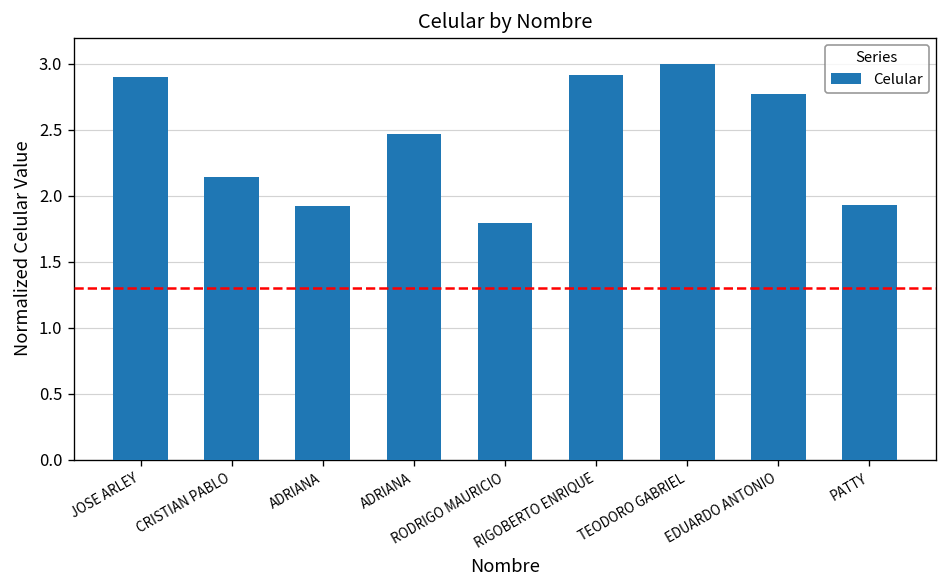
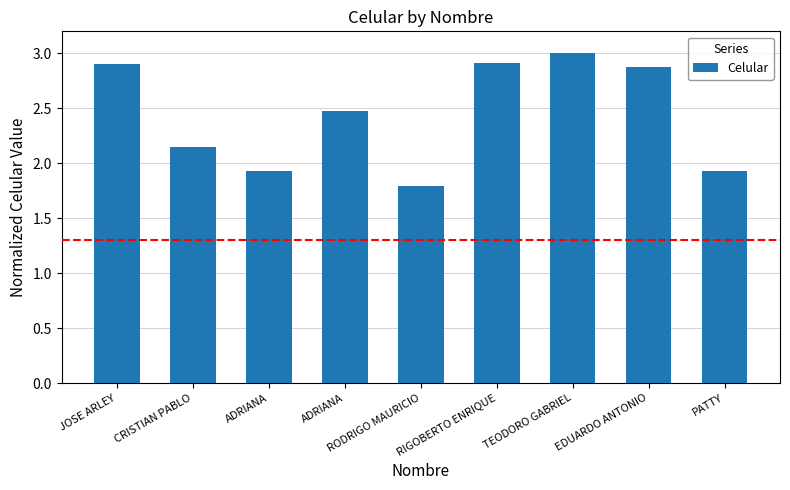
EDUARDO ANTONIO: 2.77 -> 2.87
